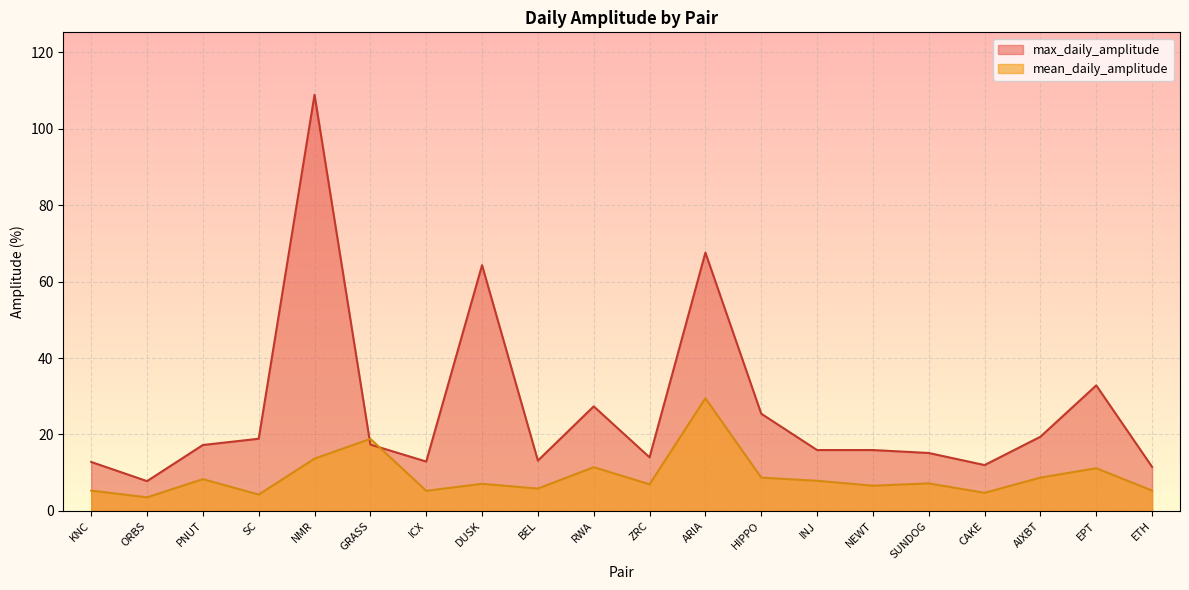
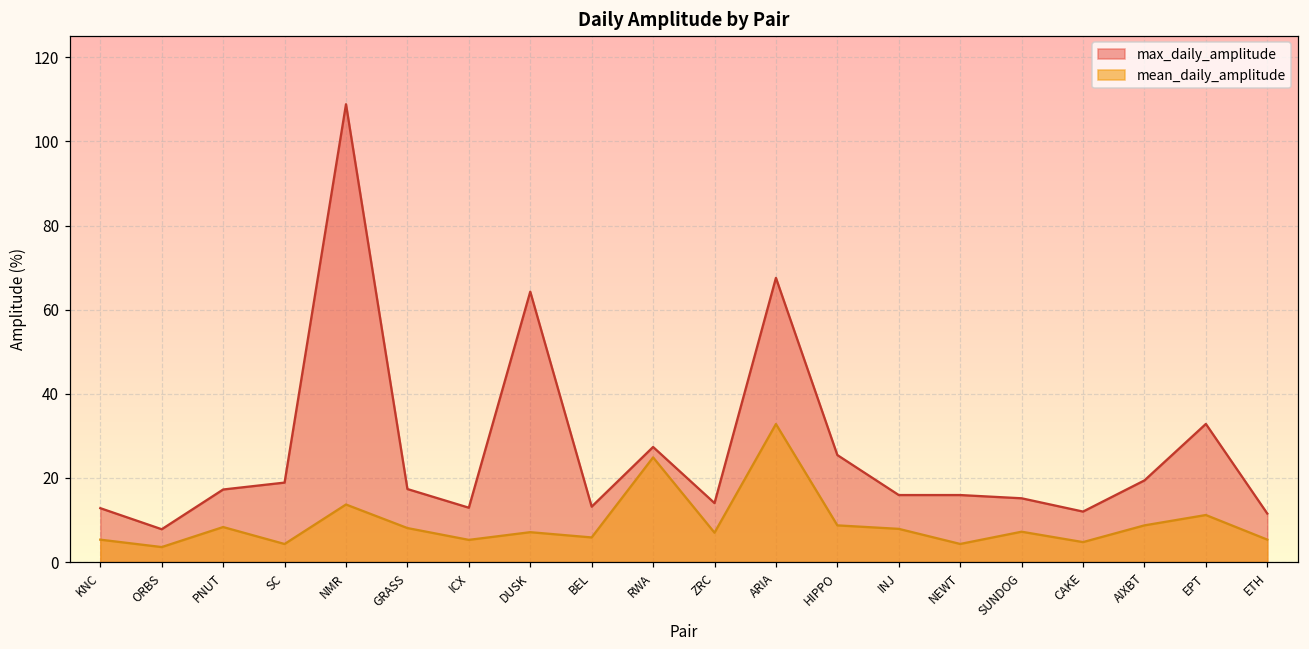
mean_daily_amplitude, GRASS: 19 -> 8
mean_daily_amplitude, RWA: 11 -> 25
mean_daily_amplitude, ARIA: 29 -> 33
mean_daily_amplitude, NEWT: 7 -> 4
